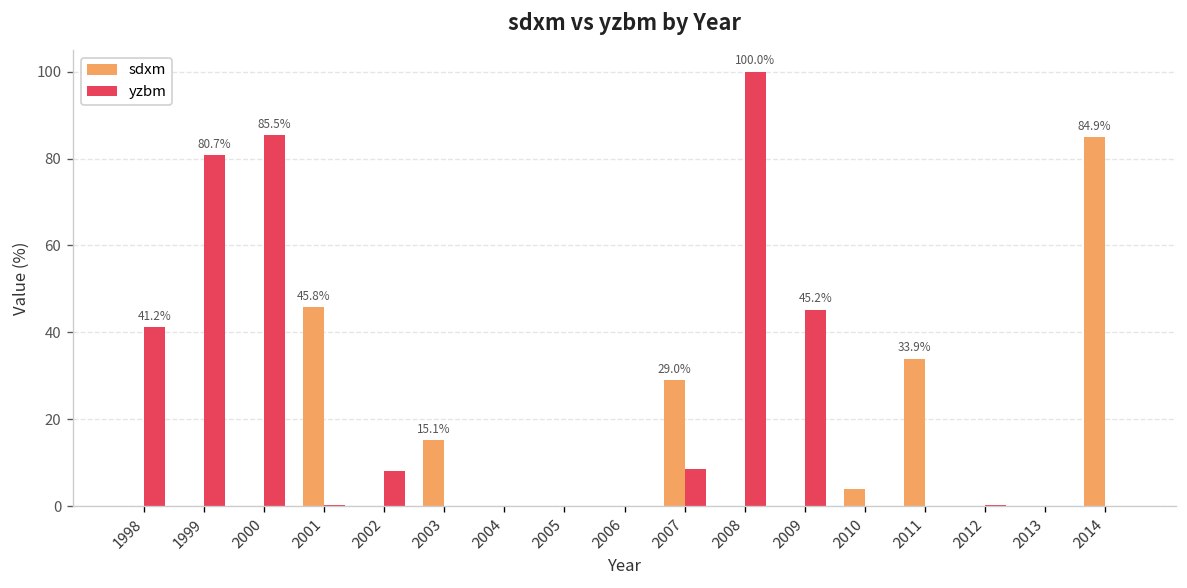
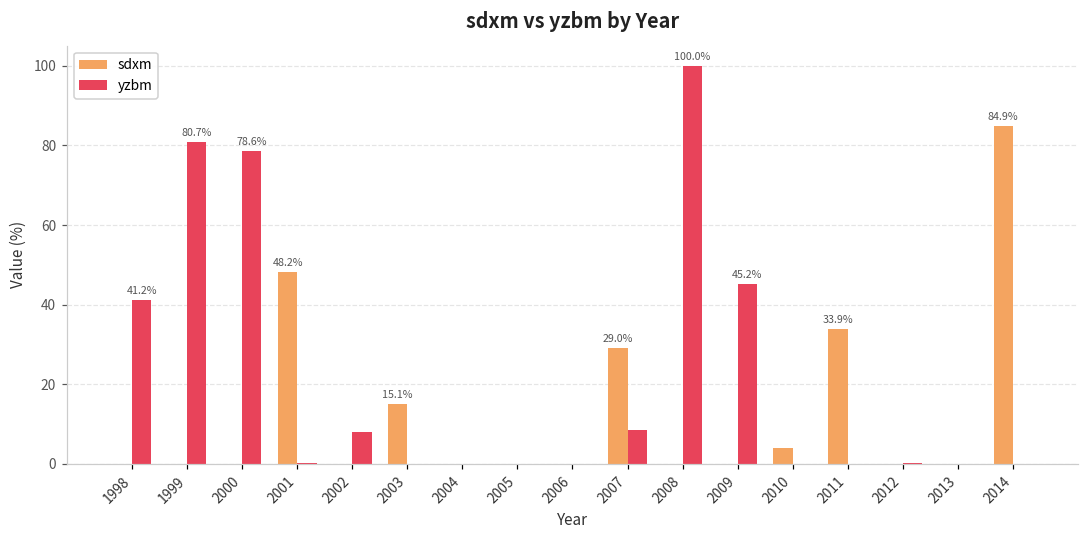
yzbm, 2000: 85.5% -> 78.6%
sdxm, 2001: 45.8% -> 48.2%
